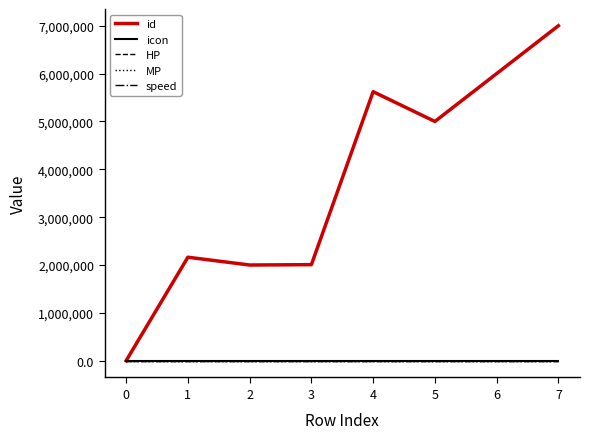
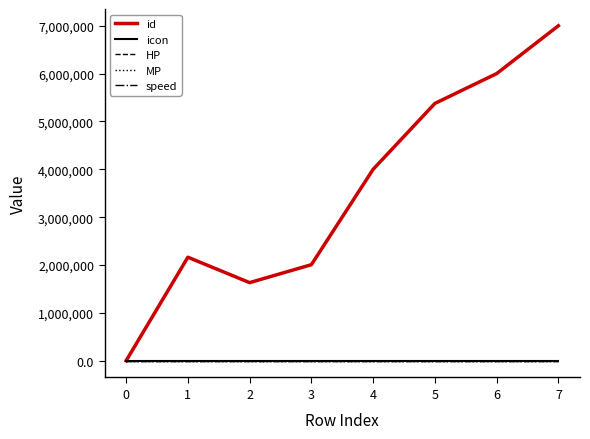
id, 2: 2,000,000 -> 1,600,000
id, 4: 5,600,000 -> 4,000,000
id, 5: 5,000,000 -> 5,400,000
